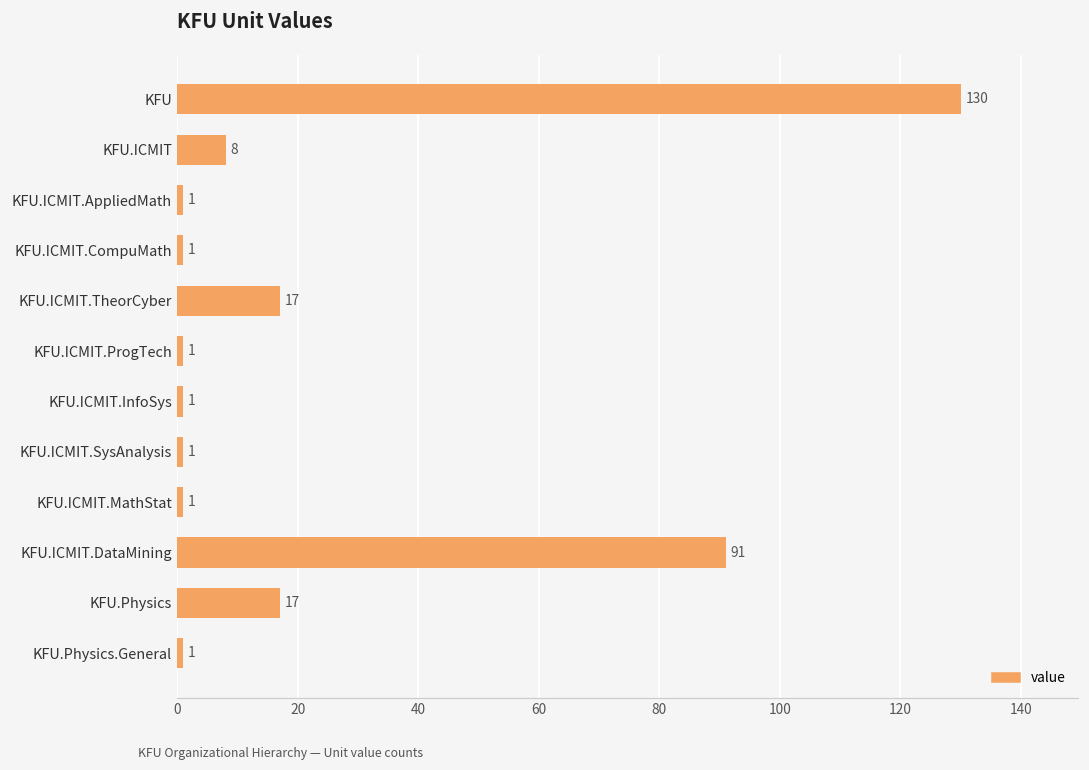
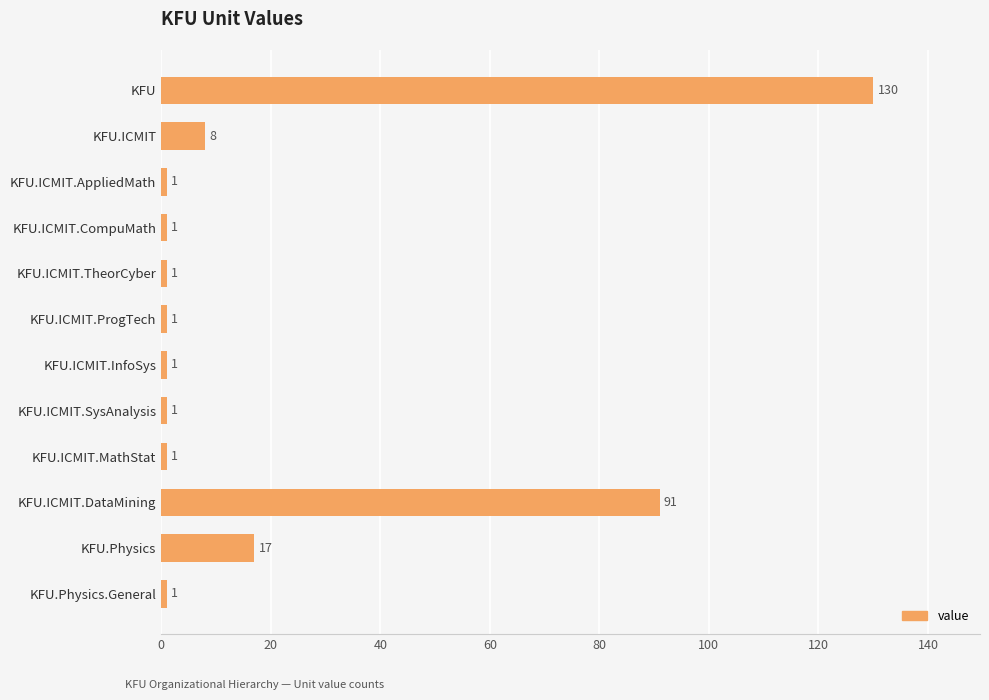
KFU.ICMIT.TheorCyber: 17 -> 1
